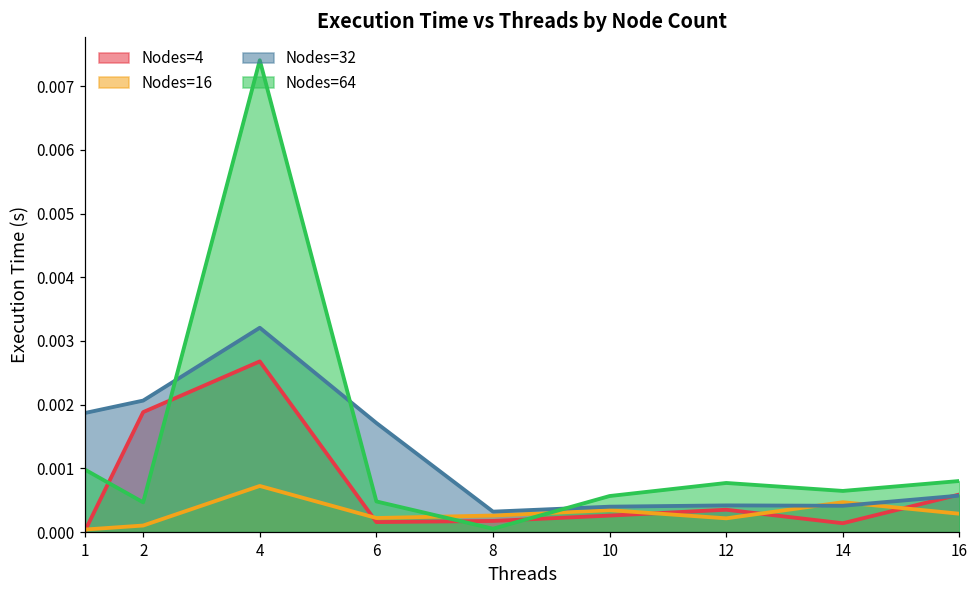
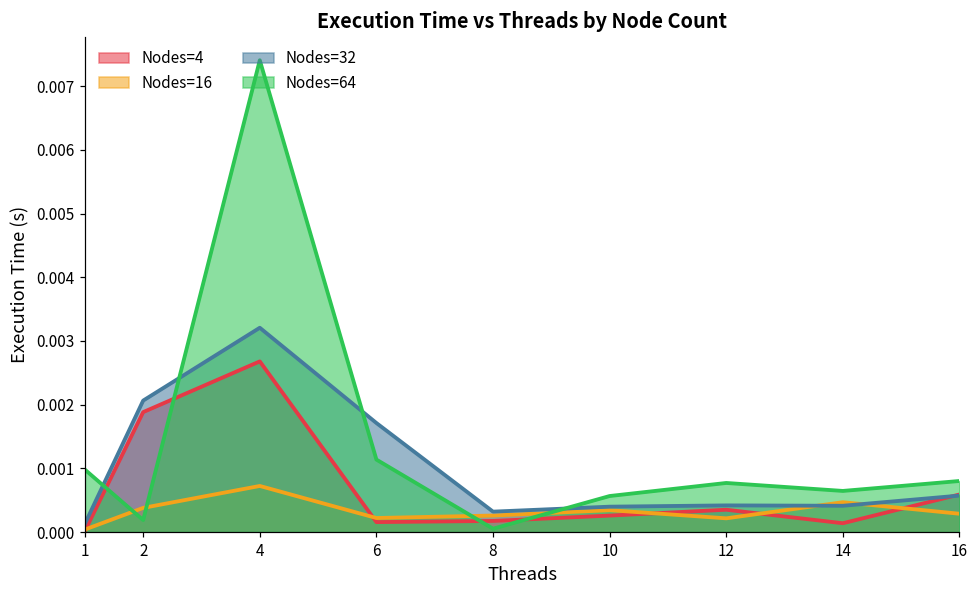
Nodes=32, 1: 0.0019 -> 0.0001
Nodes=16, 2: 0.0001 -> 0.0004
Nodes=64, 2: 0.0005 -> 0.0002
Nodes=64, 6: 0.0005 -> 0.0011
